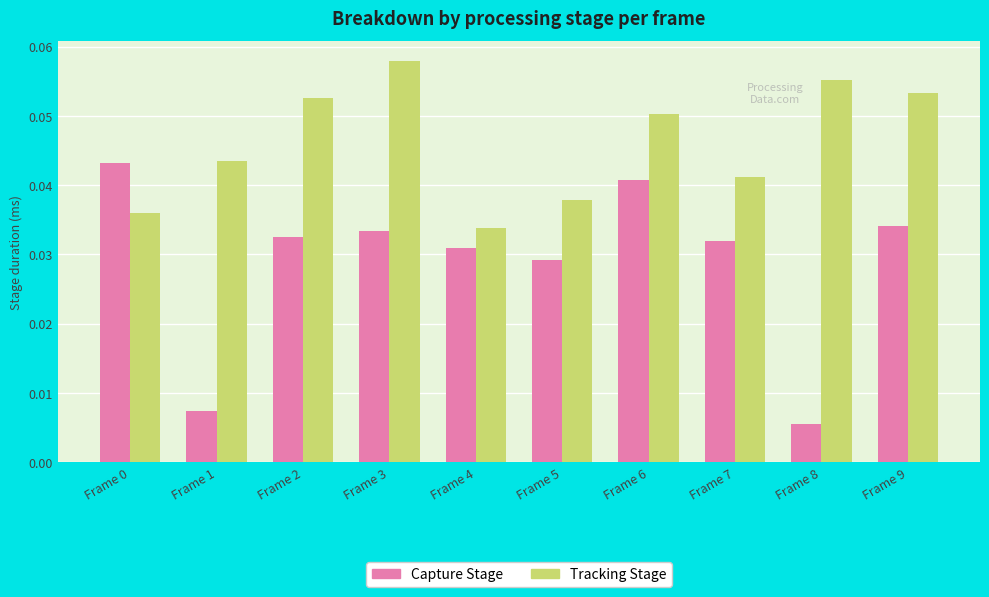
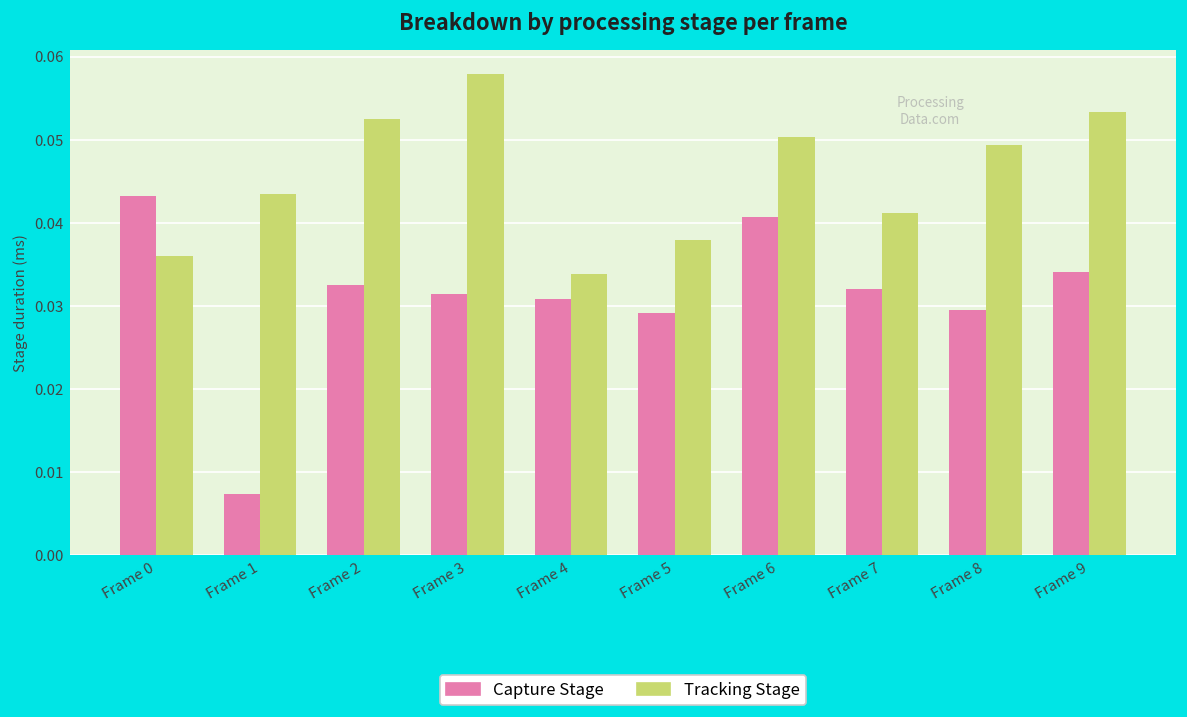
Capture Stage, Frame 3: 0.033 -> 0.031
Capture Stage, Frame 8: 0.006 -> 0.030
Tracking Stage, Frame 8: 0.055 -> 0.049
